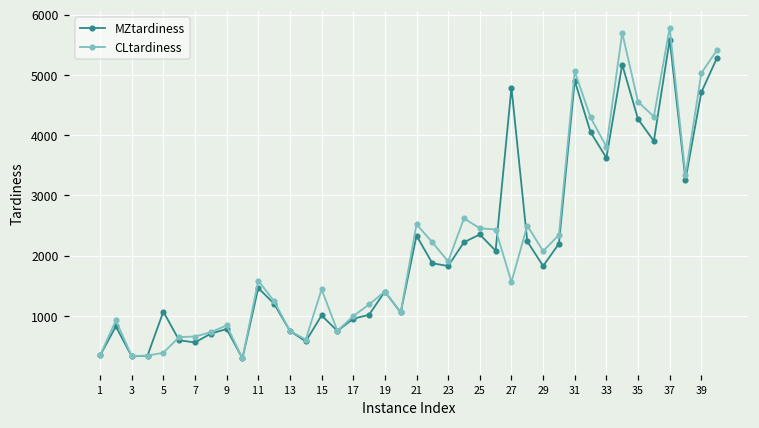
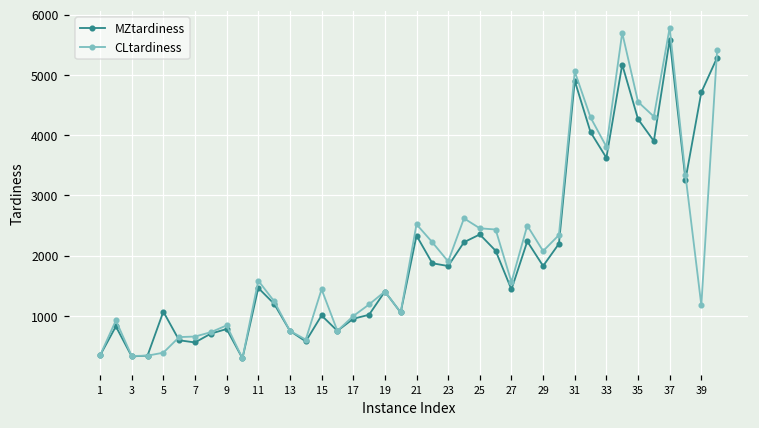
MZtardiness, 27: 4800 -> 1400
CLtardiness, 39: 5000 -> 1200
